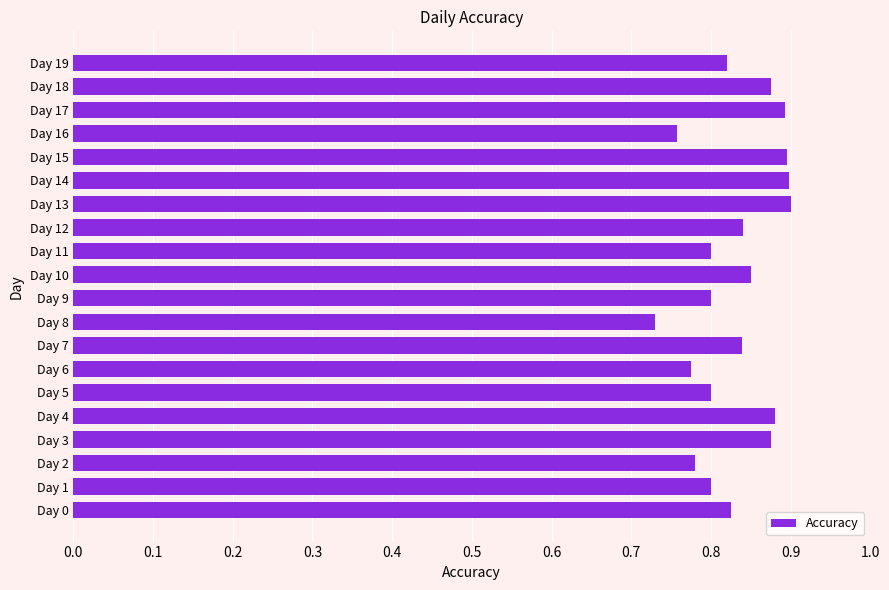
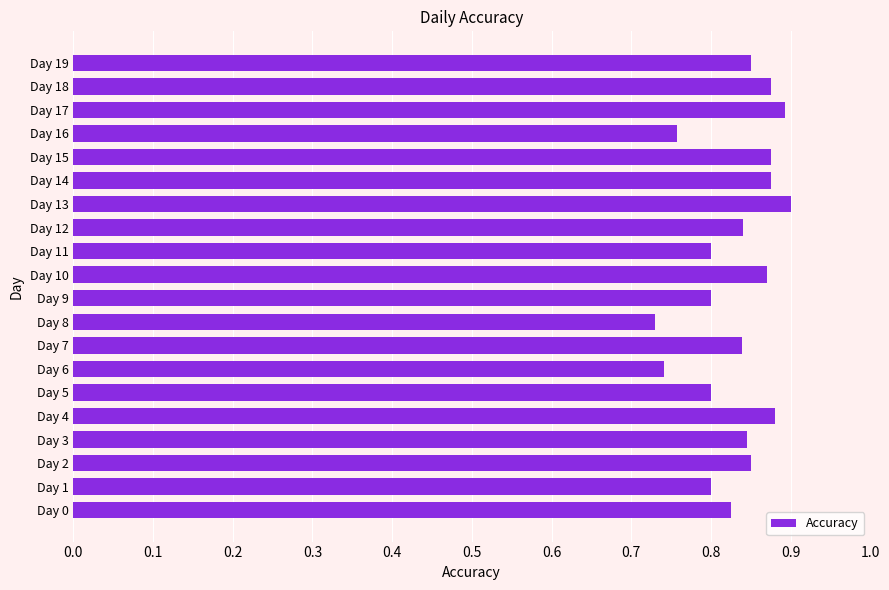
Day 19: 0.82 -> 0.85
Day 15: 0.90 -> 0.88
Day 14: 0.90 -> 0.88
Day 10: 0.85 -> 0.87
Day 6: 0.78 -> 0.74
Day 3: 0.88 -> 0.85
Day 2: 0.78 -> 0.85
